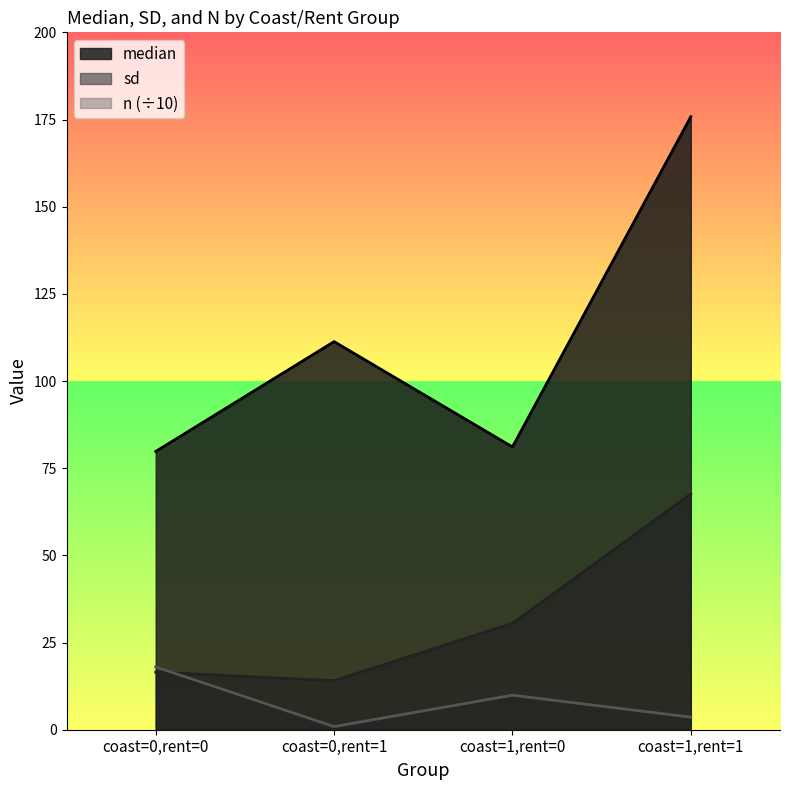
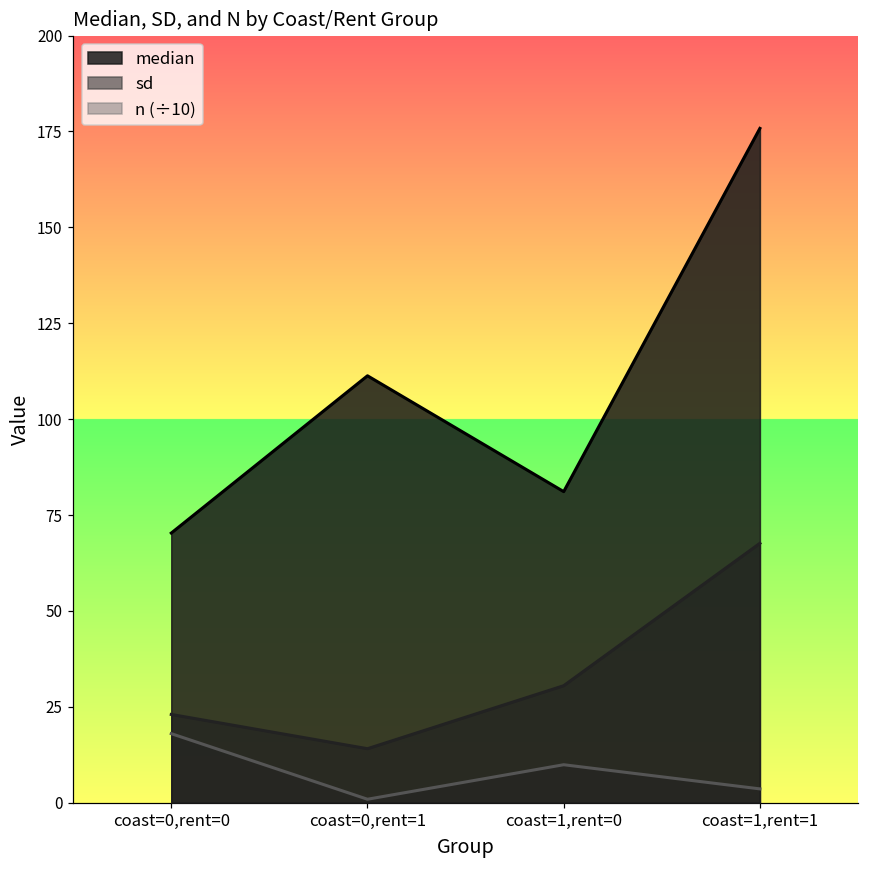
median, coast=0,rent=0: 80 -> 70
sd, coast=0,rent=0: 17 -> 23
